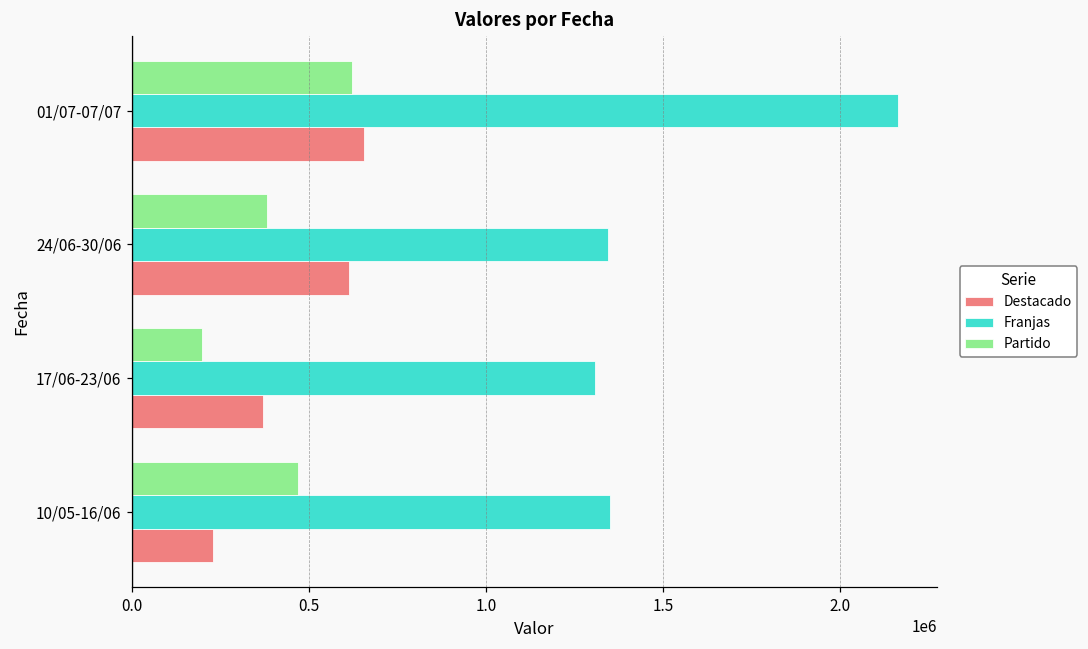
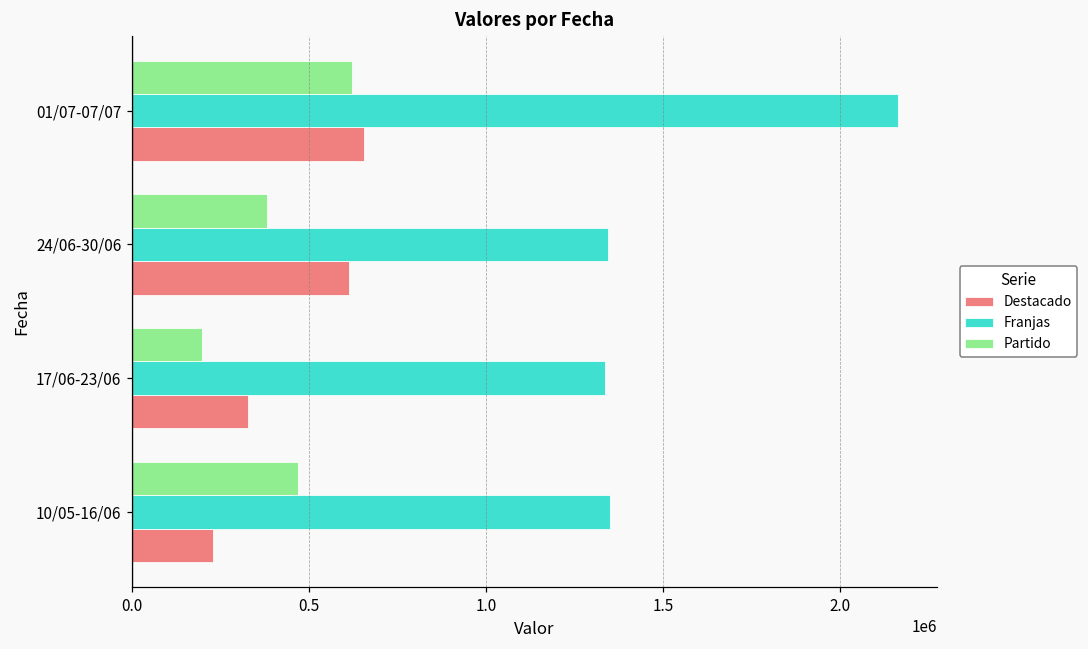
Franjas, 17/06-23/06: 1310000 -> 1340000
Destacado, 17/06-23/06: 370000 -> 330000
